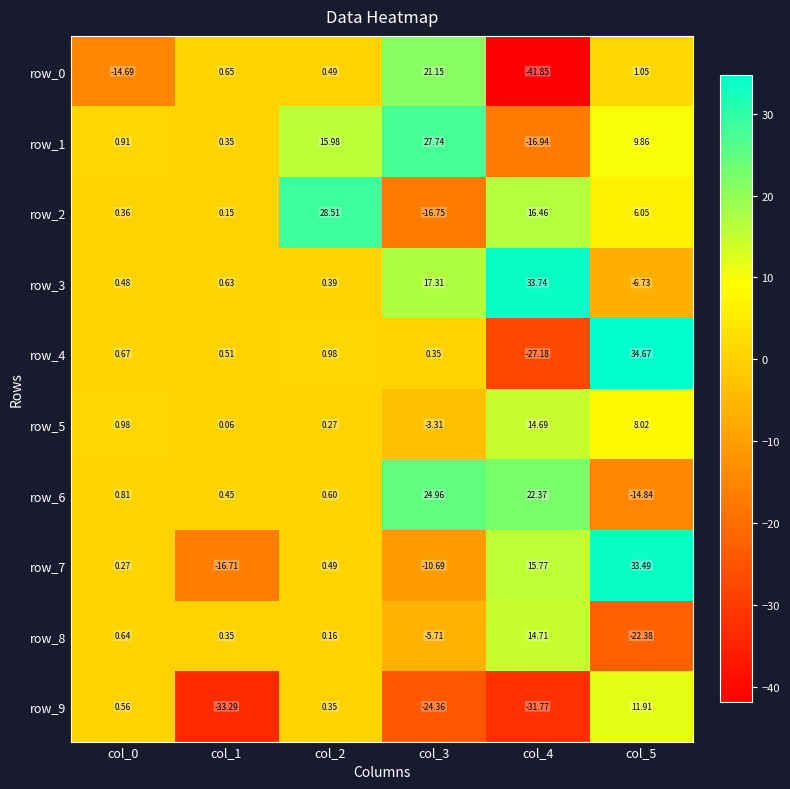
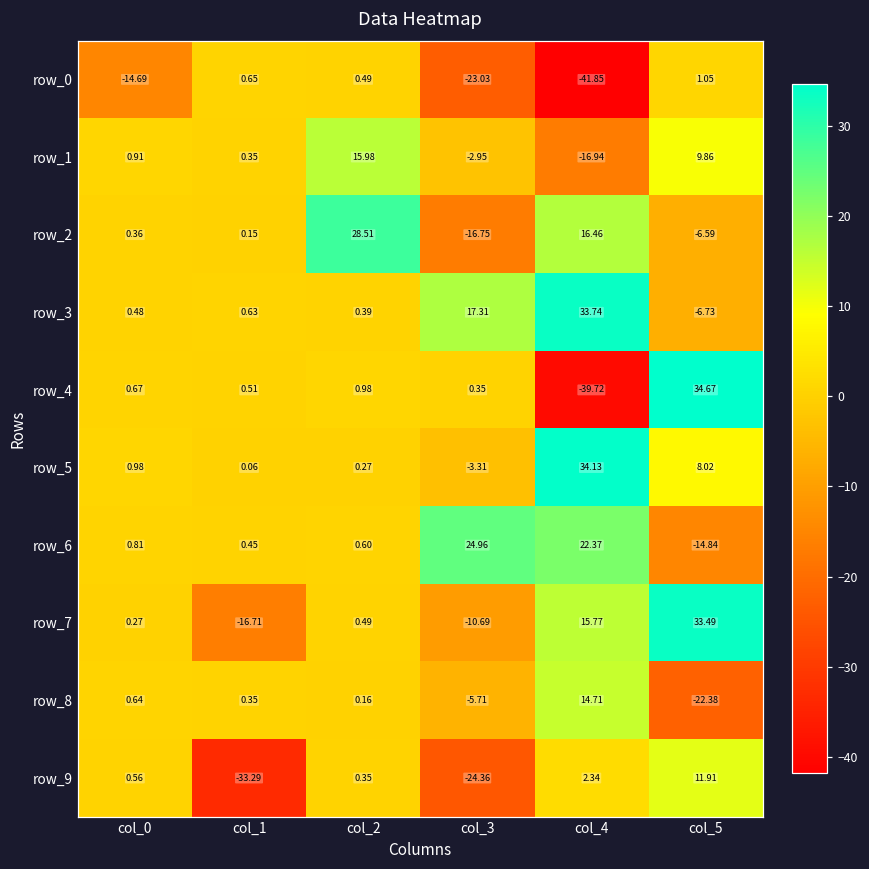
row_0, col_3: 21.15 -> -23.03
row_1, col_3: 27.74 -> -2.95
row_2, col_5: 6.05 -> -6.59
row_4, col_4: -27.18 -> -39.72
row_5, col_4: 14.69 -> 34.13
row_9, col_4: -31.77 -> 2.34
